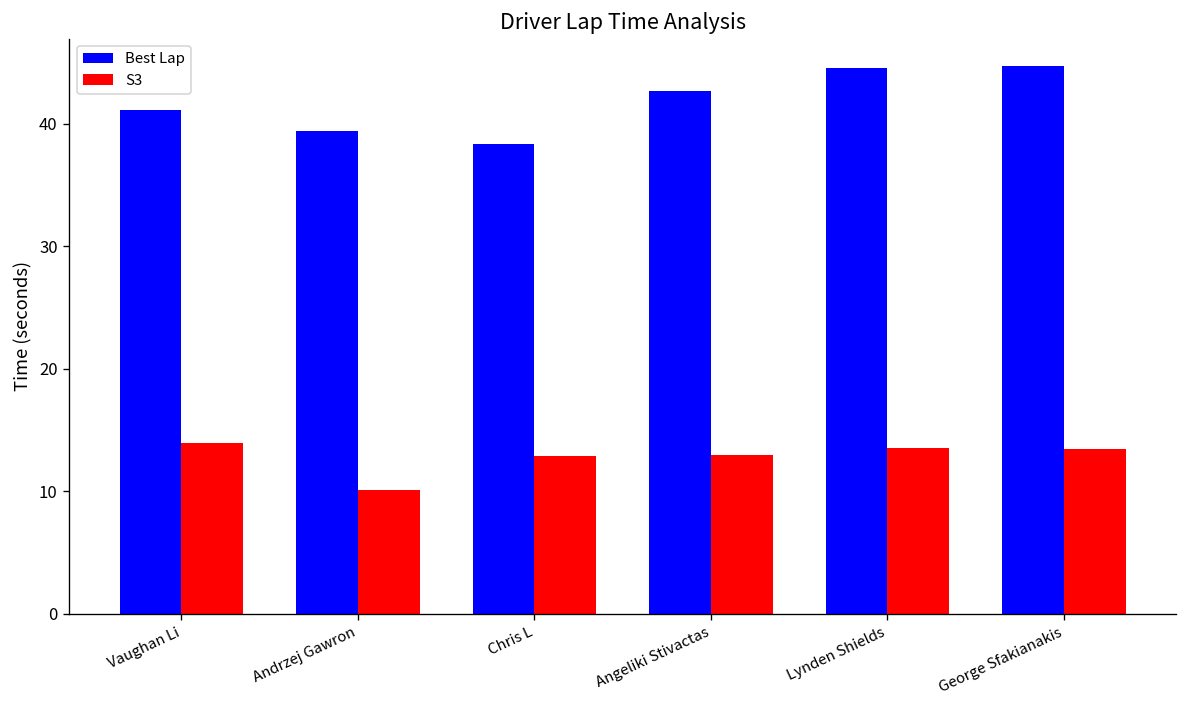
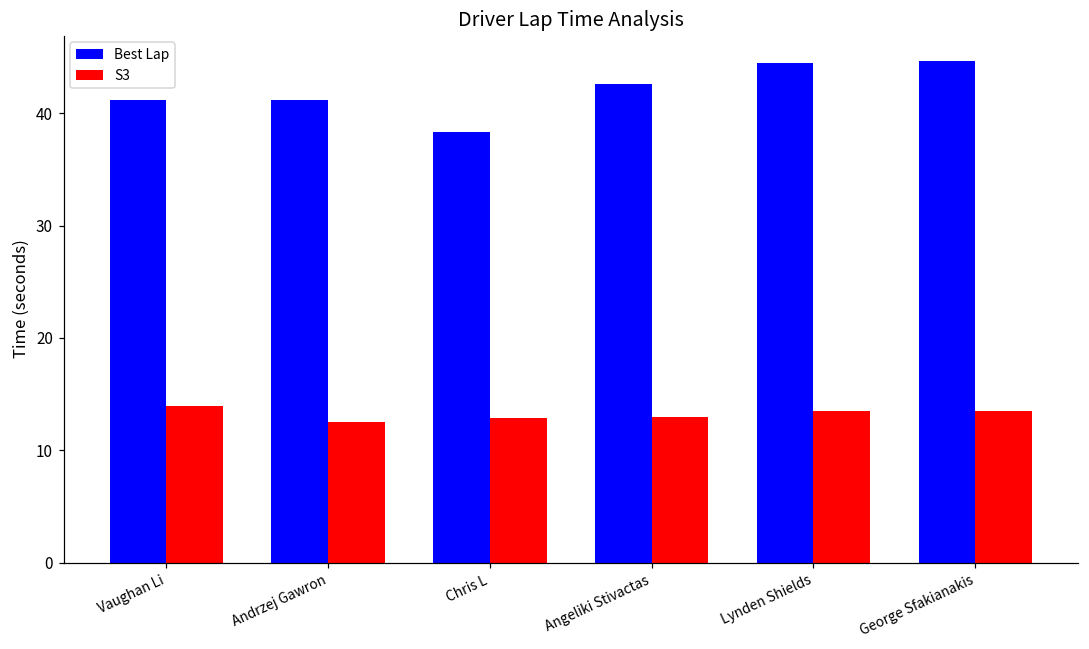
Best Lap, Andrzej Gawron: 39.4 -> 41.2
S3, Andrzej Gawron: 10.1 -> 12.5
